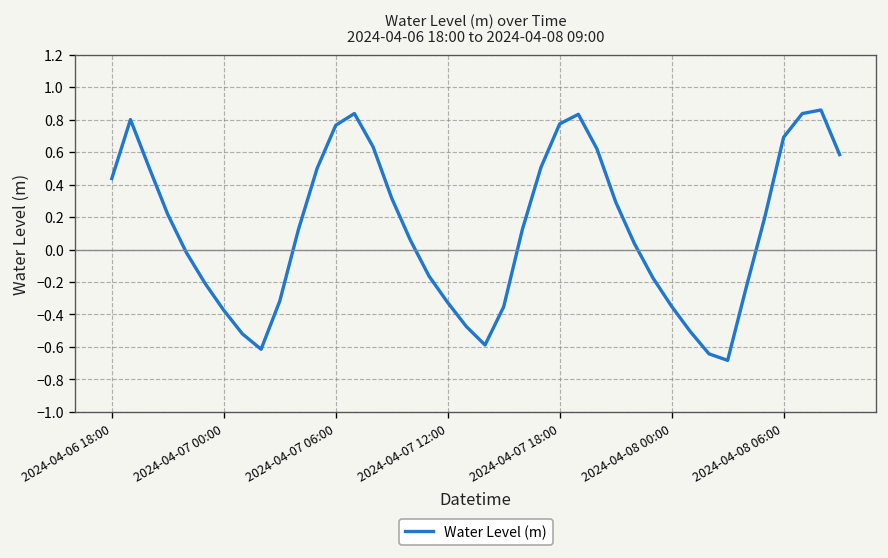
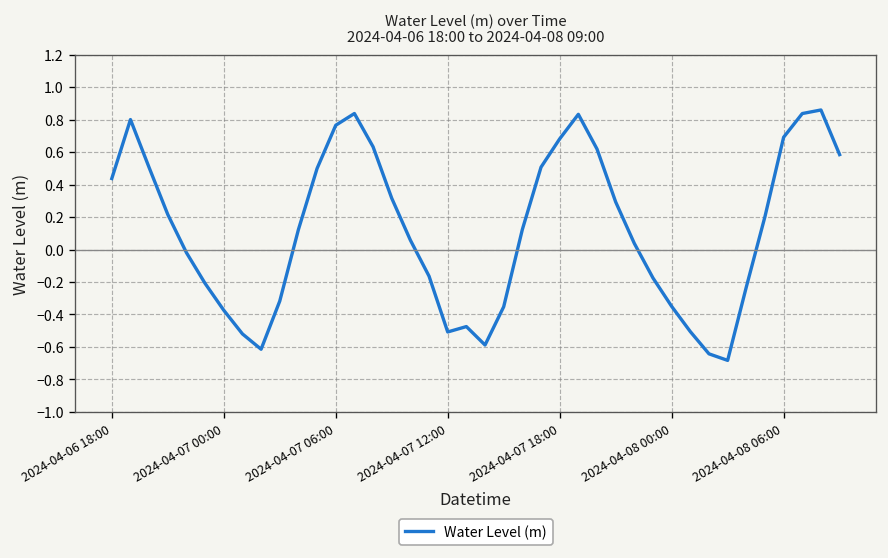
2024-04-07 12:00: -0.33 -> -0.51
2024-04-07 18:00: 0.77 -> 0.68
